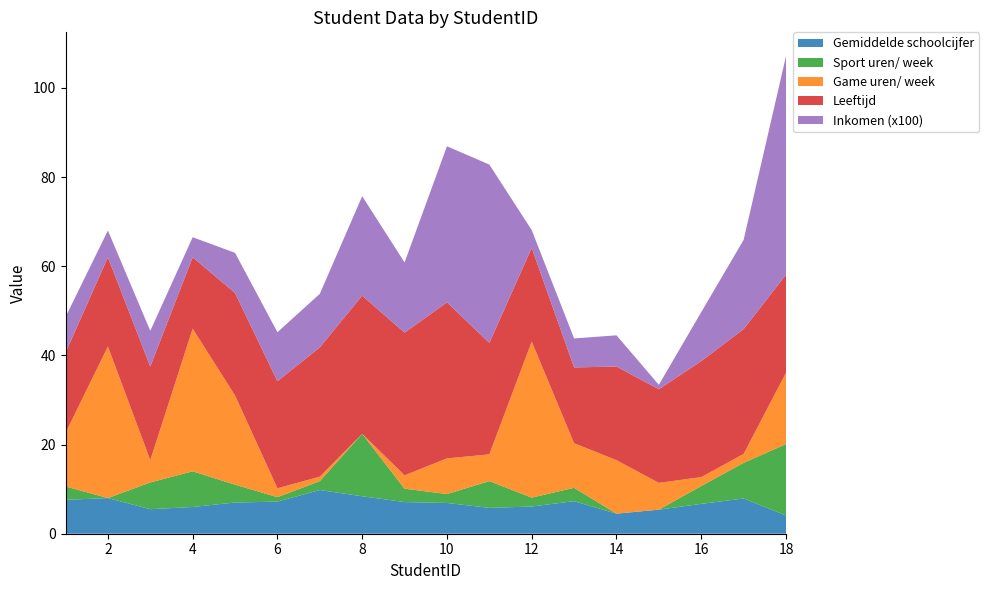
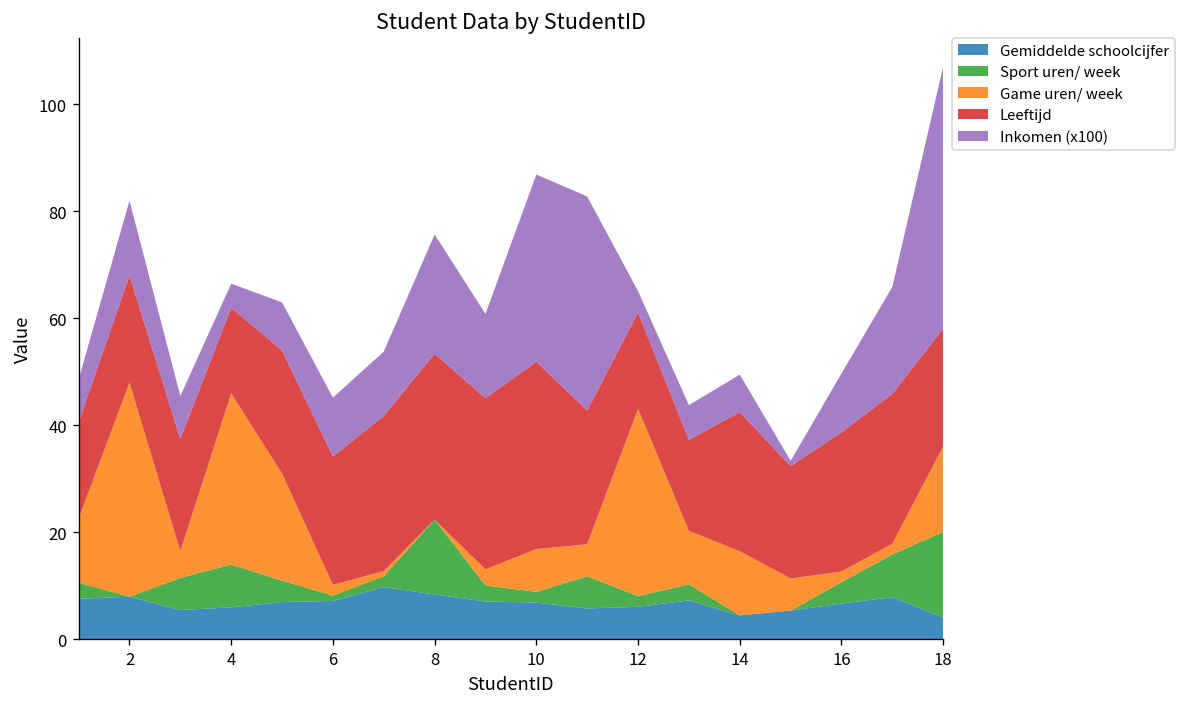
Game uren/ week, 2: 34 -> 40
Inkomen (x100), 2: 6 -> 14
Leeftijd, 12: 21 -> 18
Leeftijd, 14: 21 -> 26
